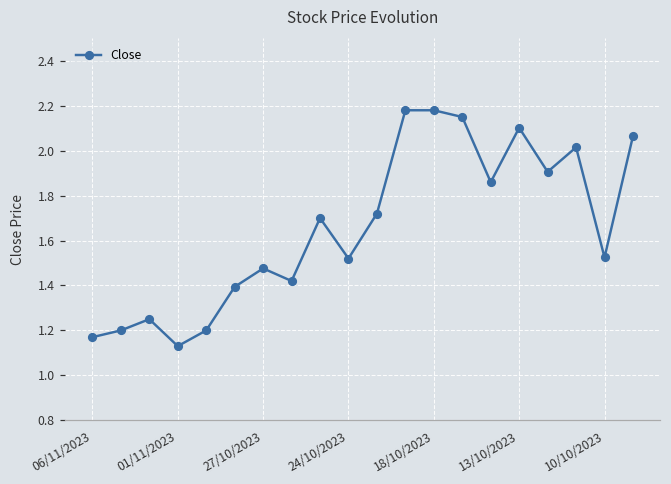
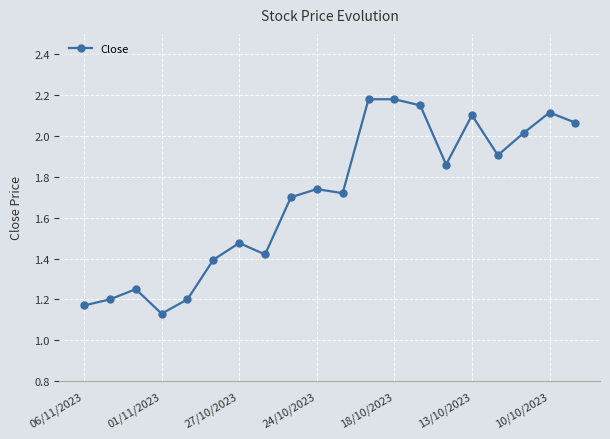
24/10/2023: 1.52 -> 1.74
10/10/2023: 1.53 -> 2.12
